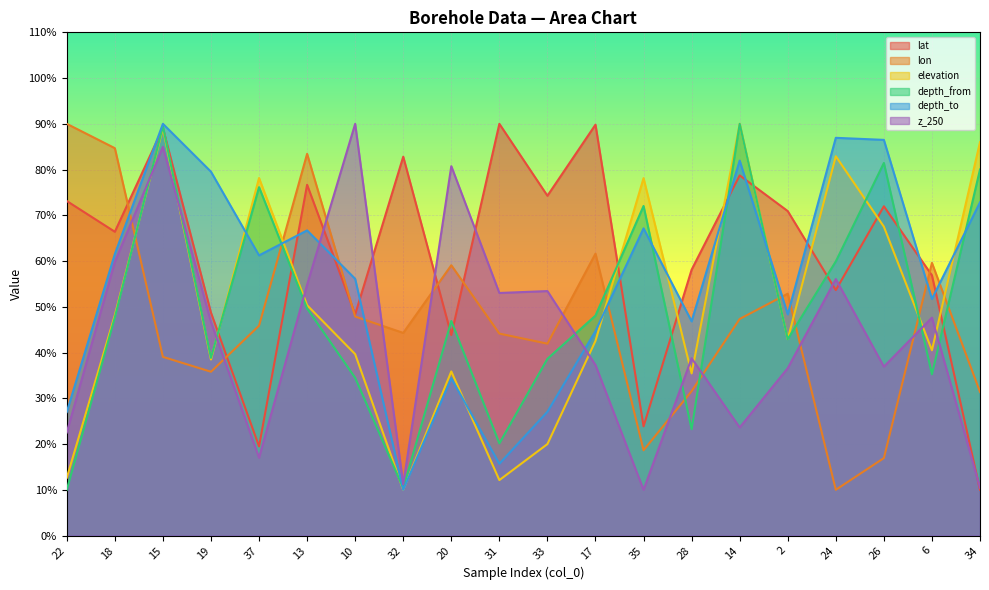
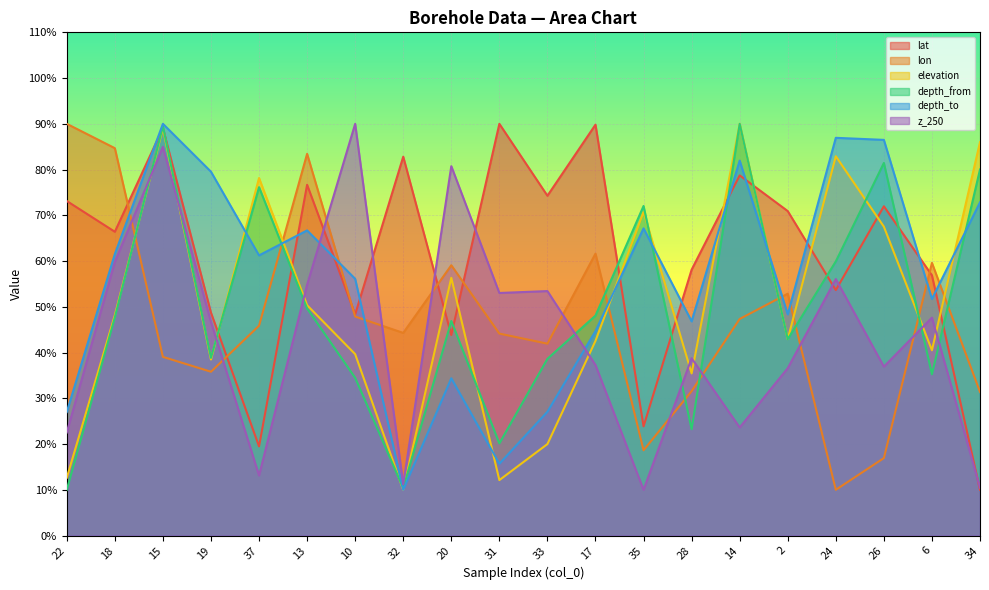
z_250, 37: 17% -> 13%
elevation, 20: 36% -> 56%
elevation, 35: 78% -> 71%
